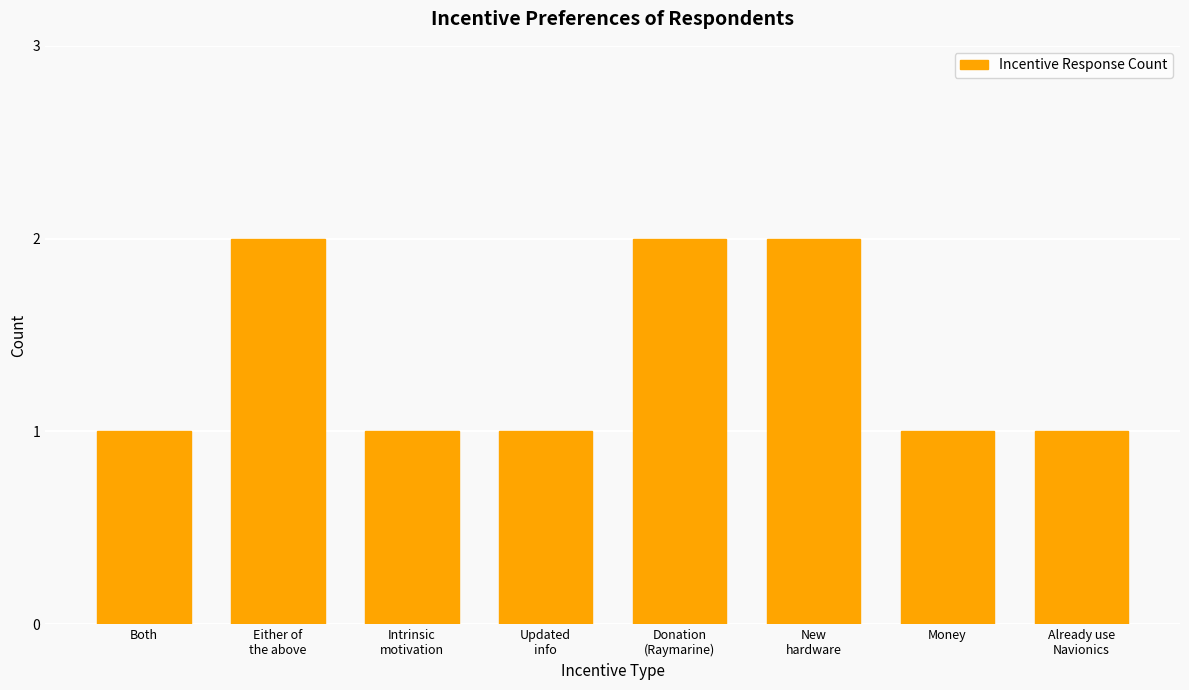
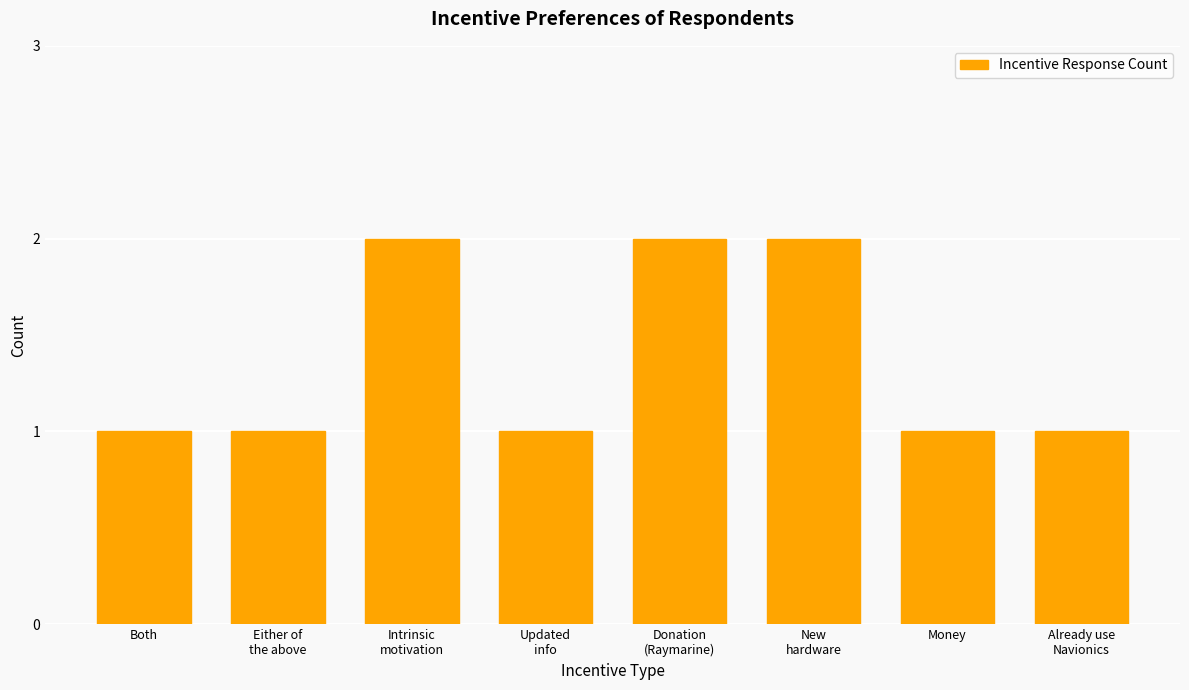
Either of the above: 2 -> 1
Intrinsic motivation: 1 -> 2
